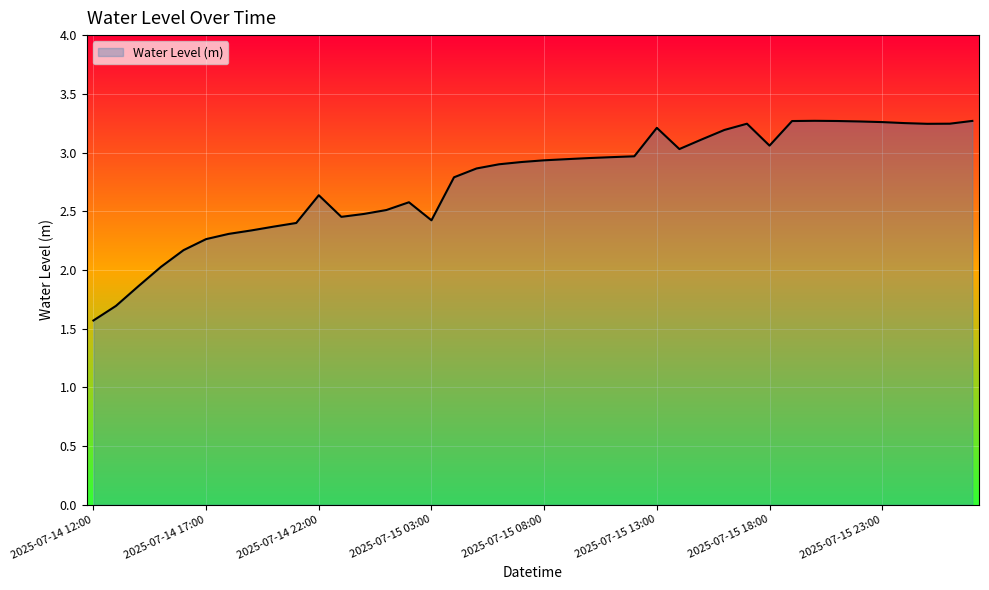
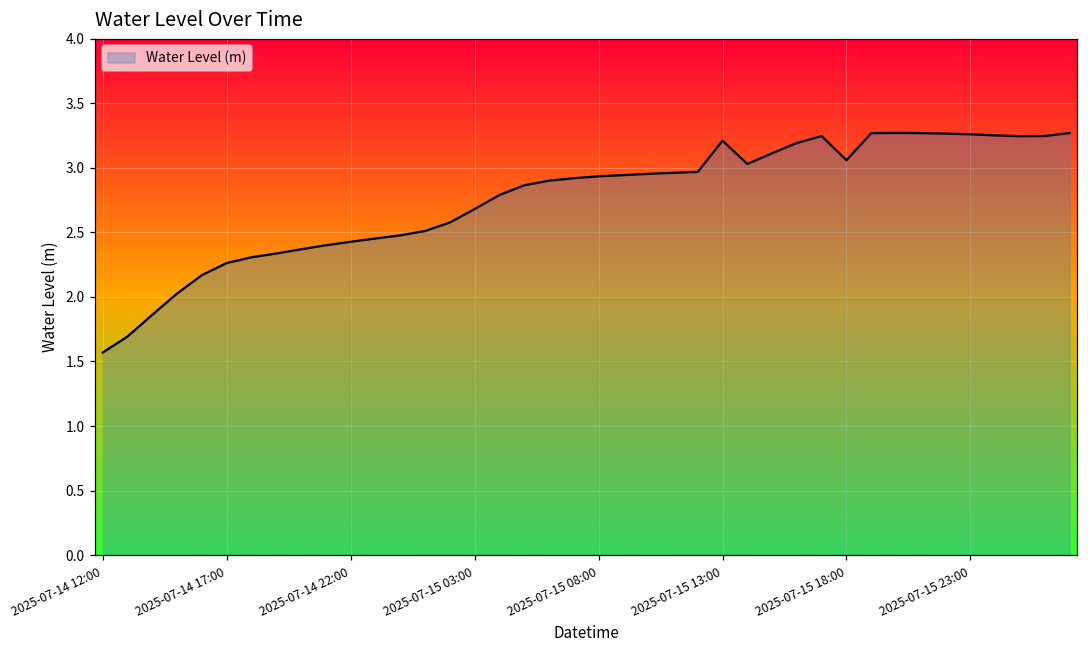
2025-07-14 22:00: 2.64 -> 2.43
2025-07-15 03:00: 2.42 -> 2.68
